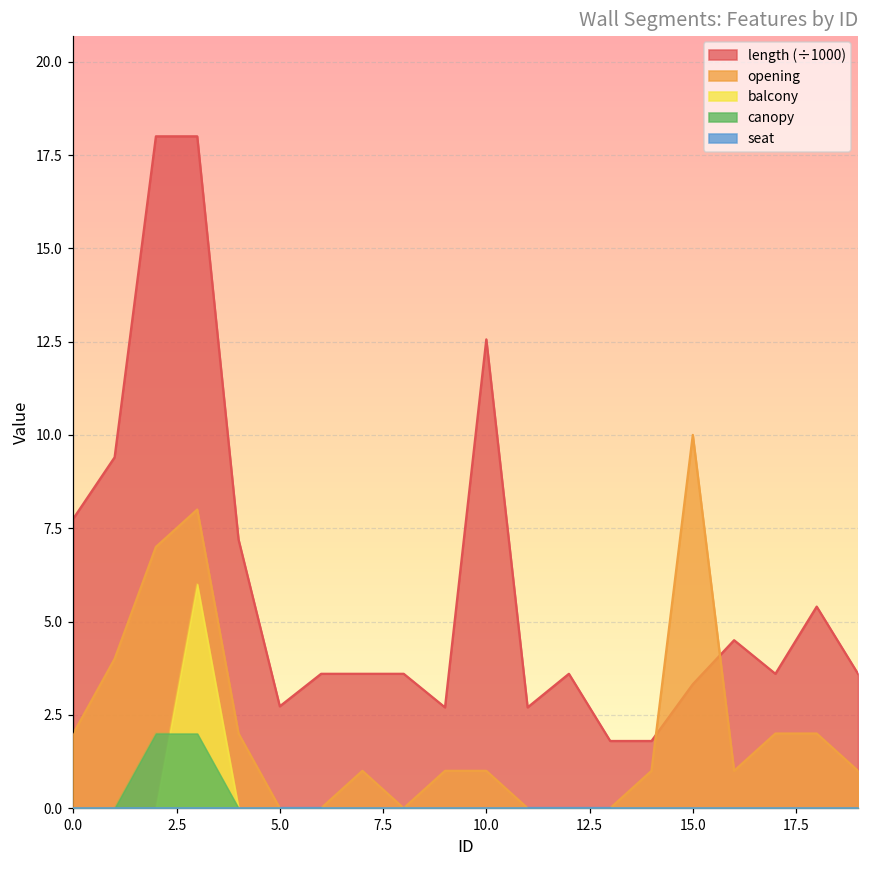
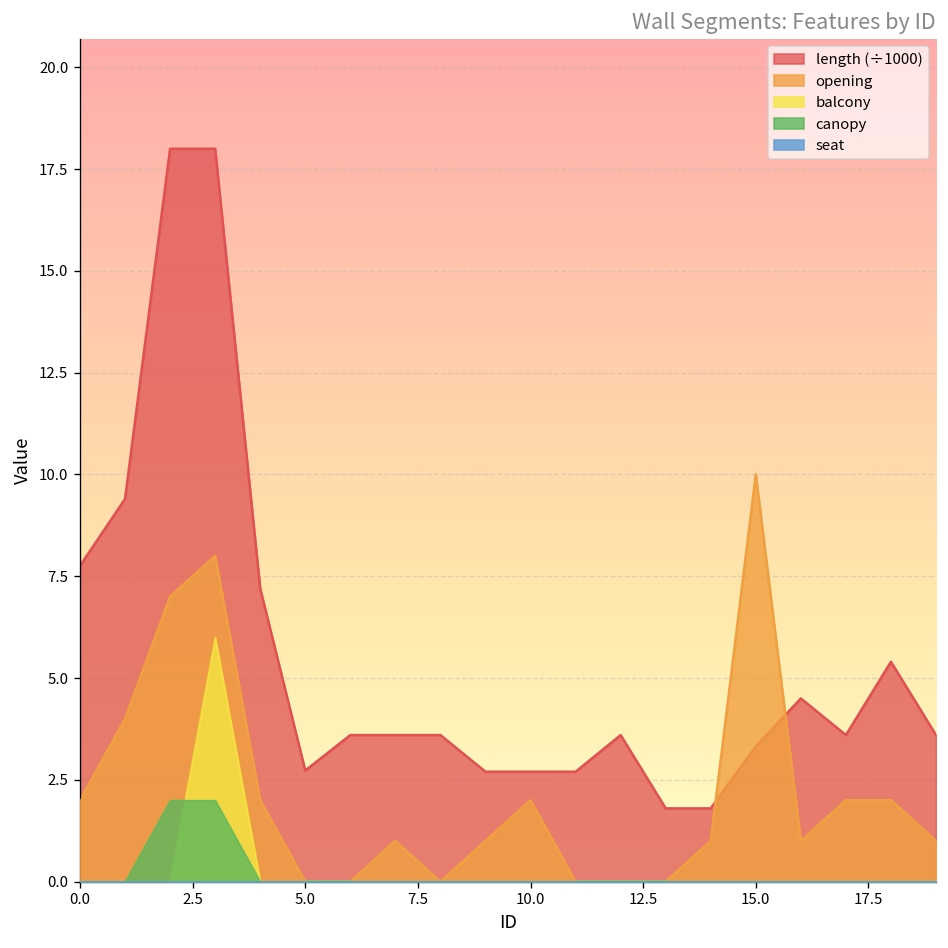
length (÷1000), 10.0: 12.6 -> 2.7
opening, 10.0: 1 -> 2
